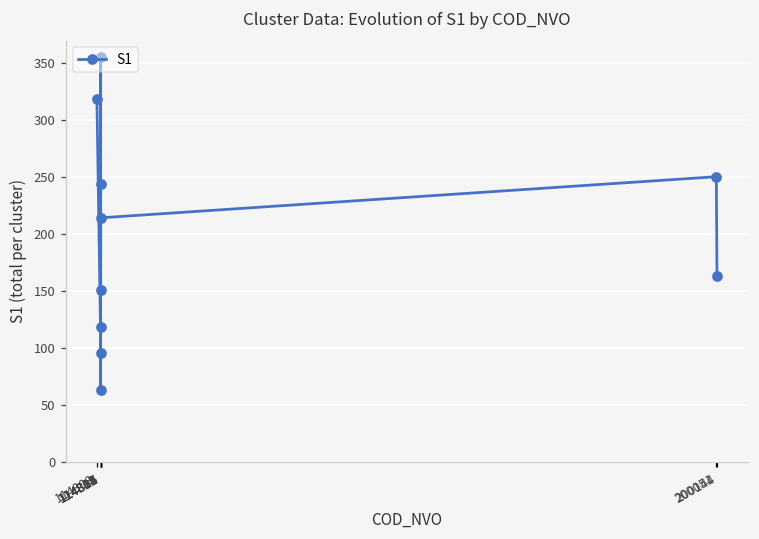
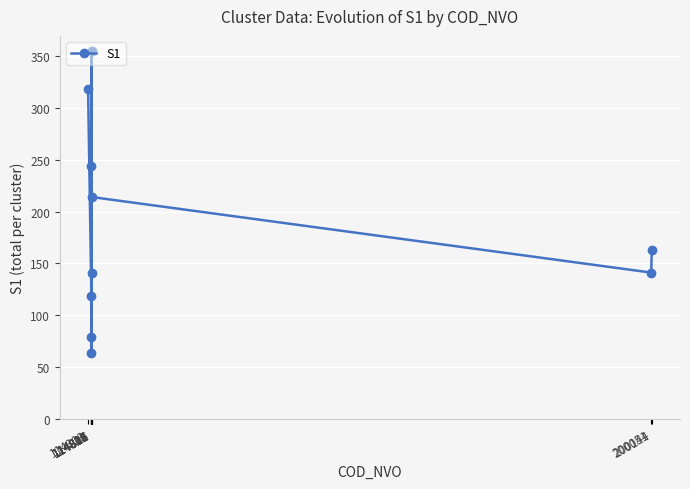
114816: 95 -> 79
114825: 151 -> 141
200051: 250 -> 141
